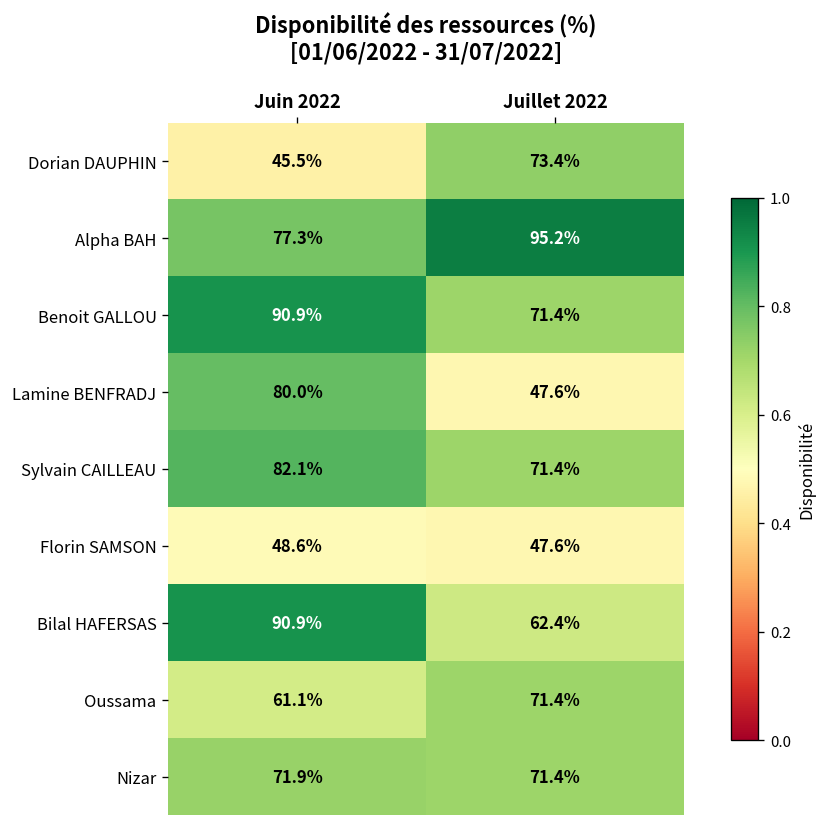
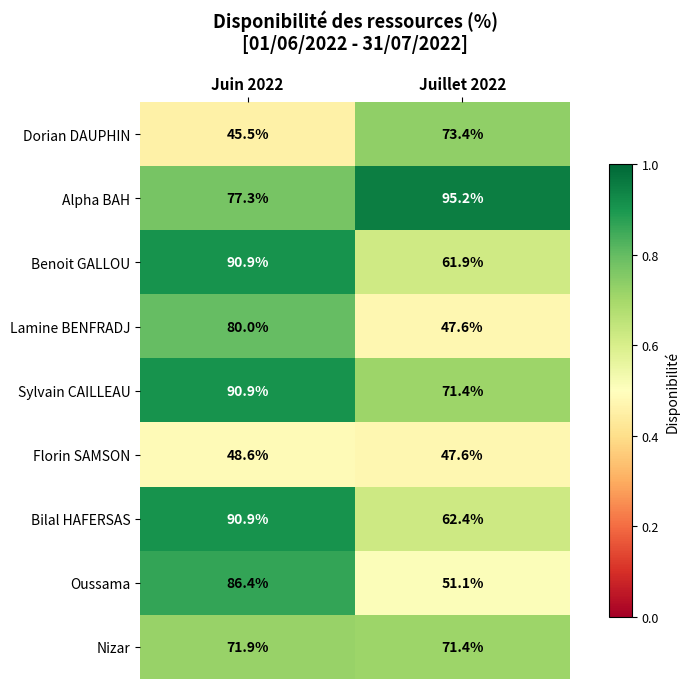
Benoit GALLOU, Juillet 2022: 71.4% -> 61.9%
Sylvain CAILLEAU, Juin 2022: 82.1% -> 90.9%
Oussama, Juin 2022: 61.1% -> 86.4%
Oussama, Juillet 2022: 71.4% -> 51.1%
